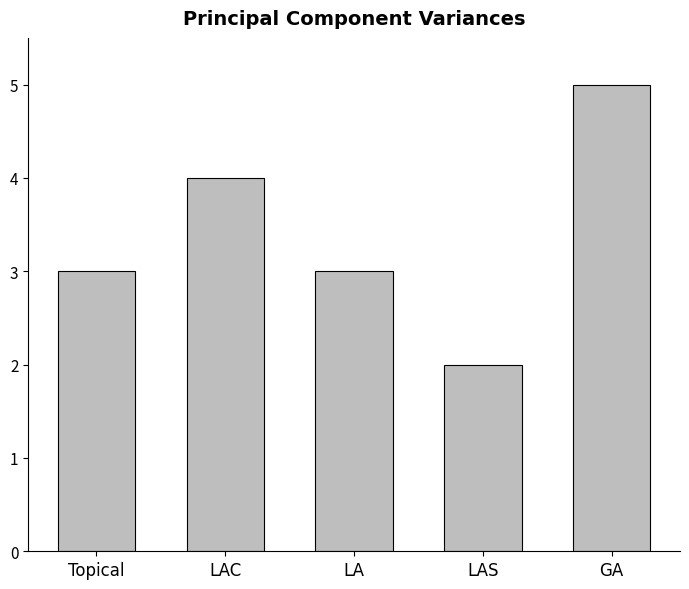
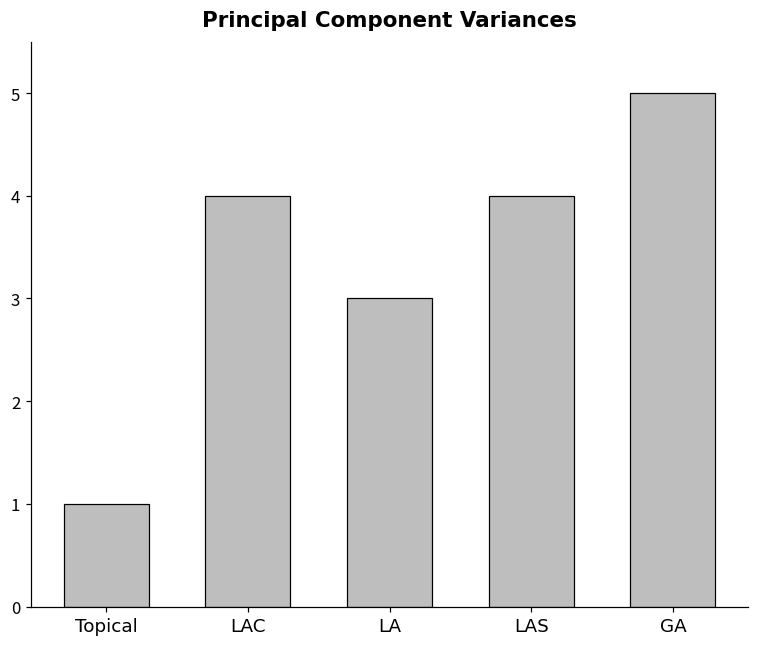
Topical: 3 -> 1
LAS: 2 -> 4
